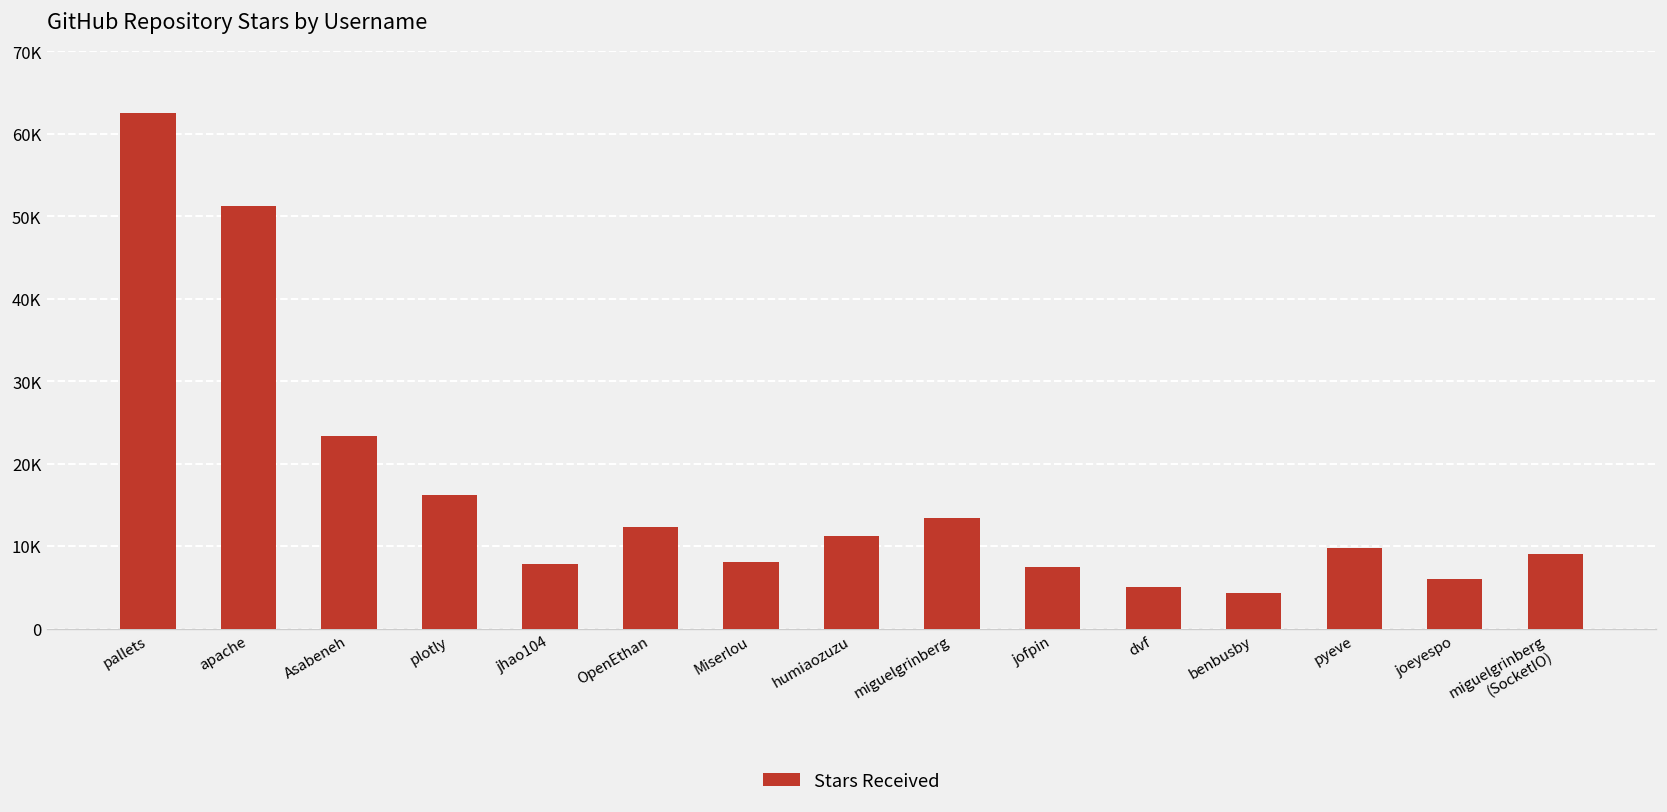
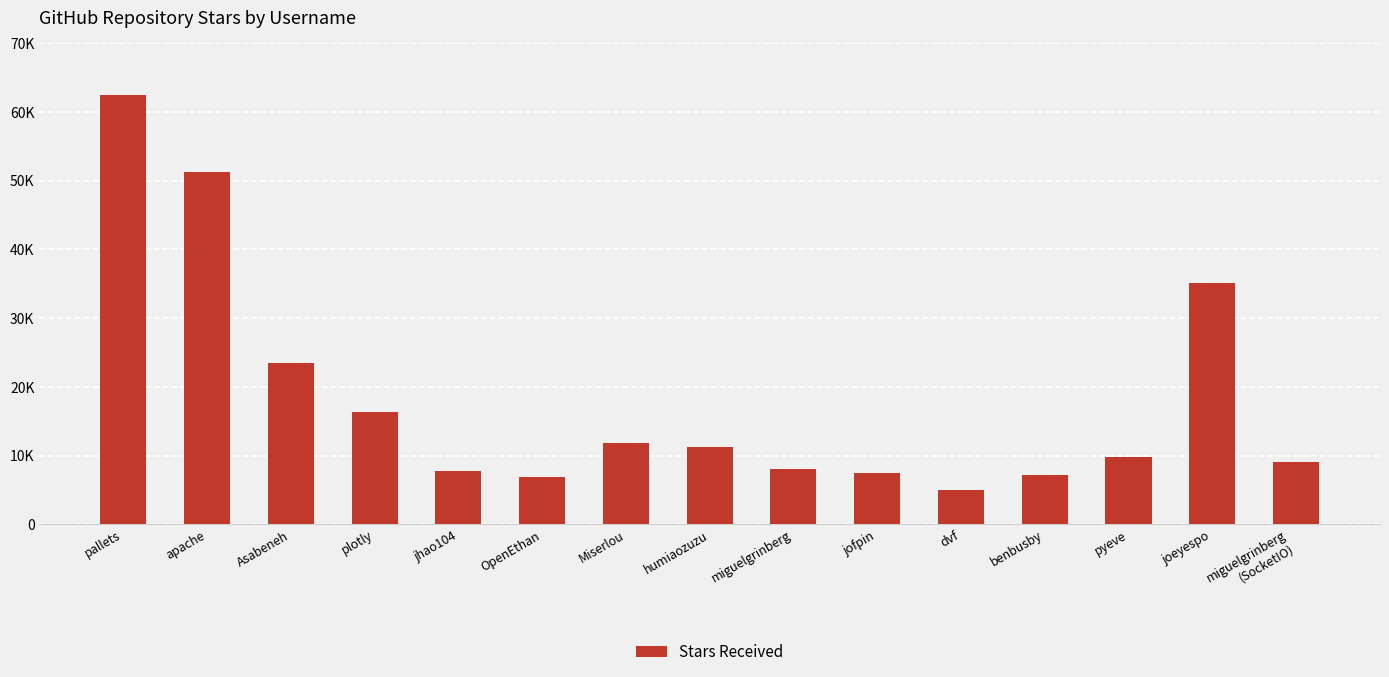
OpenEthan: 12000 -> 7000
Miserlou: 8000 -> 12000
miguelgrinberg: 13000 -> 8000
benbusby: 4000 -> 7000
joeyespo: 6000 -> 35000
